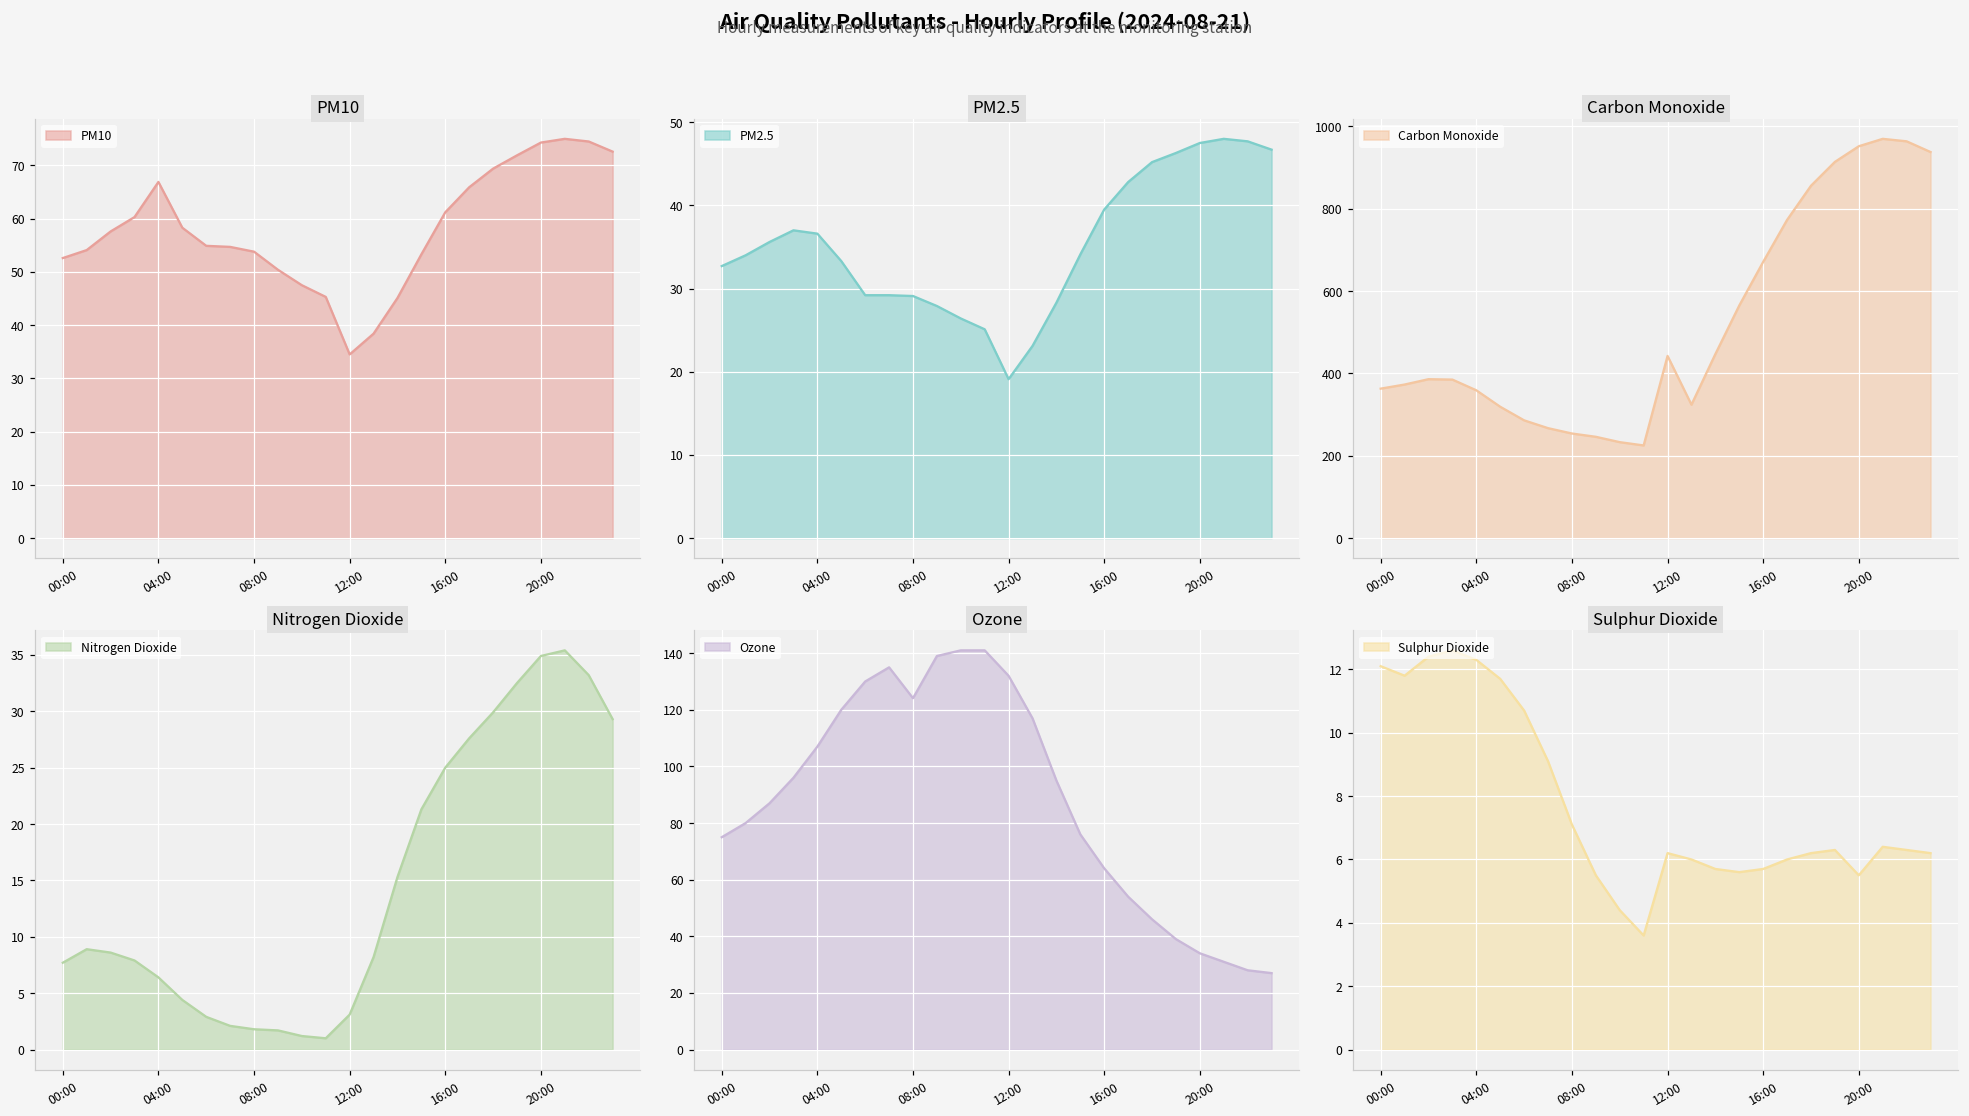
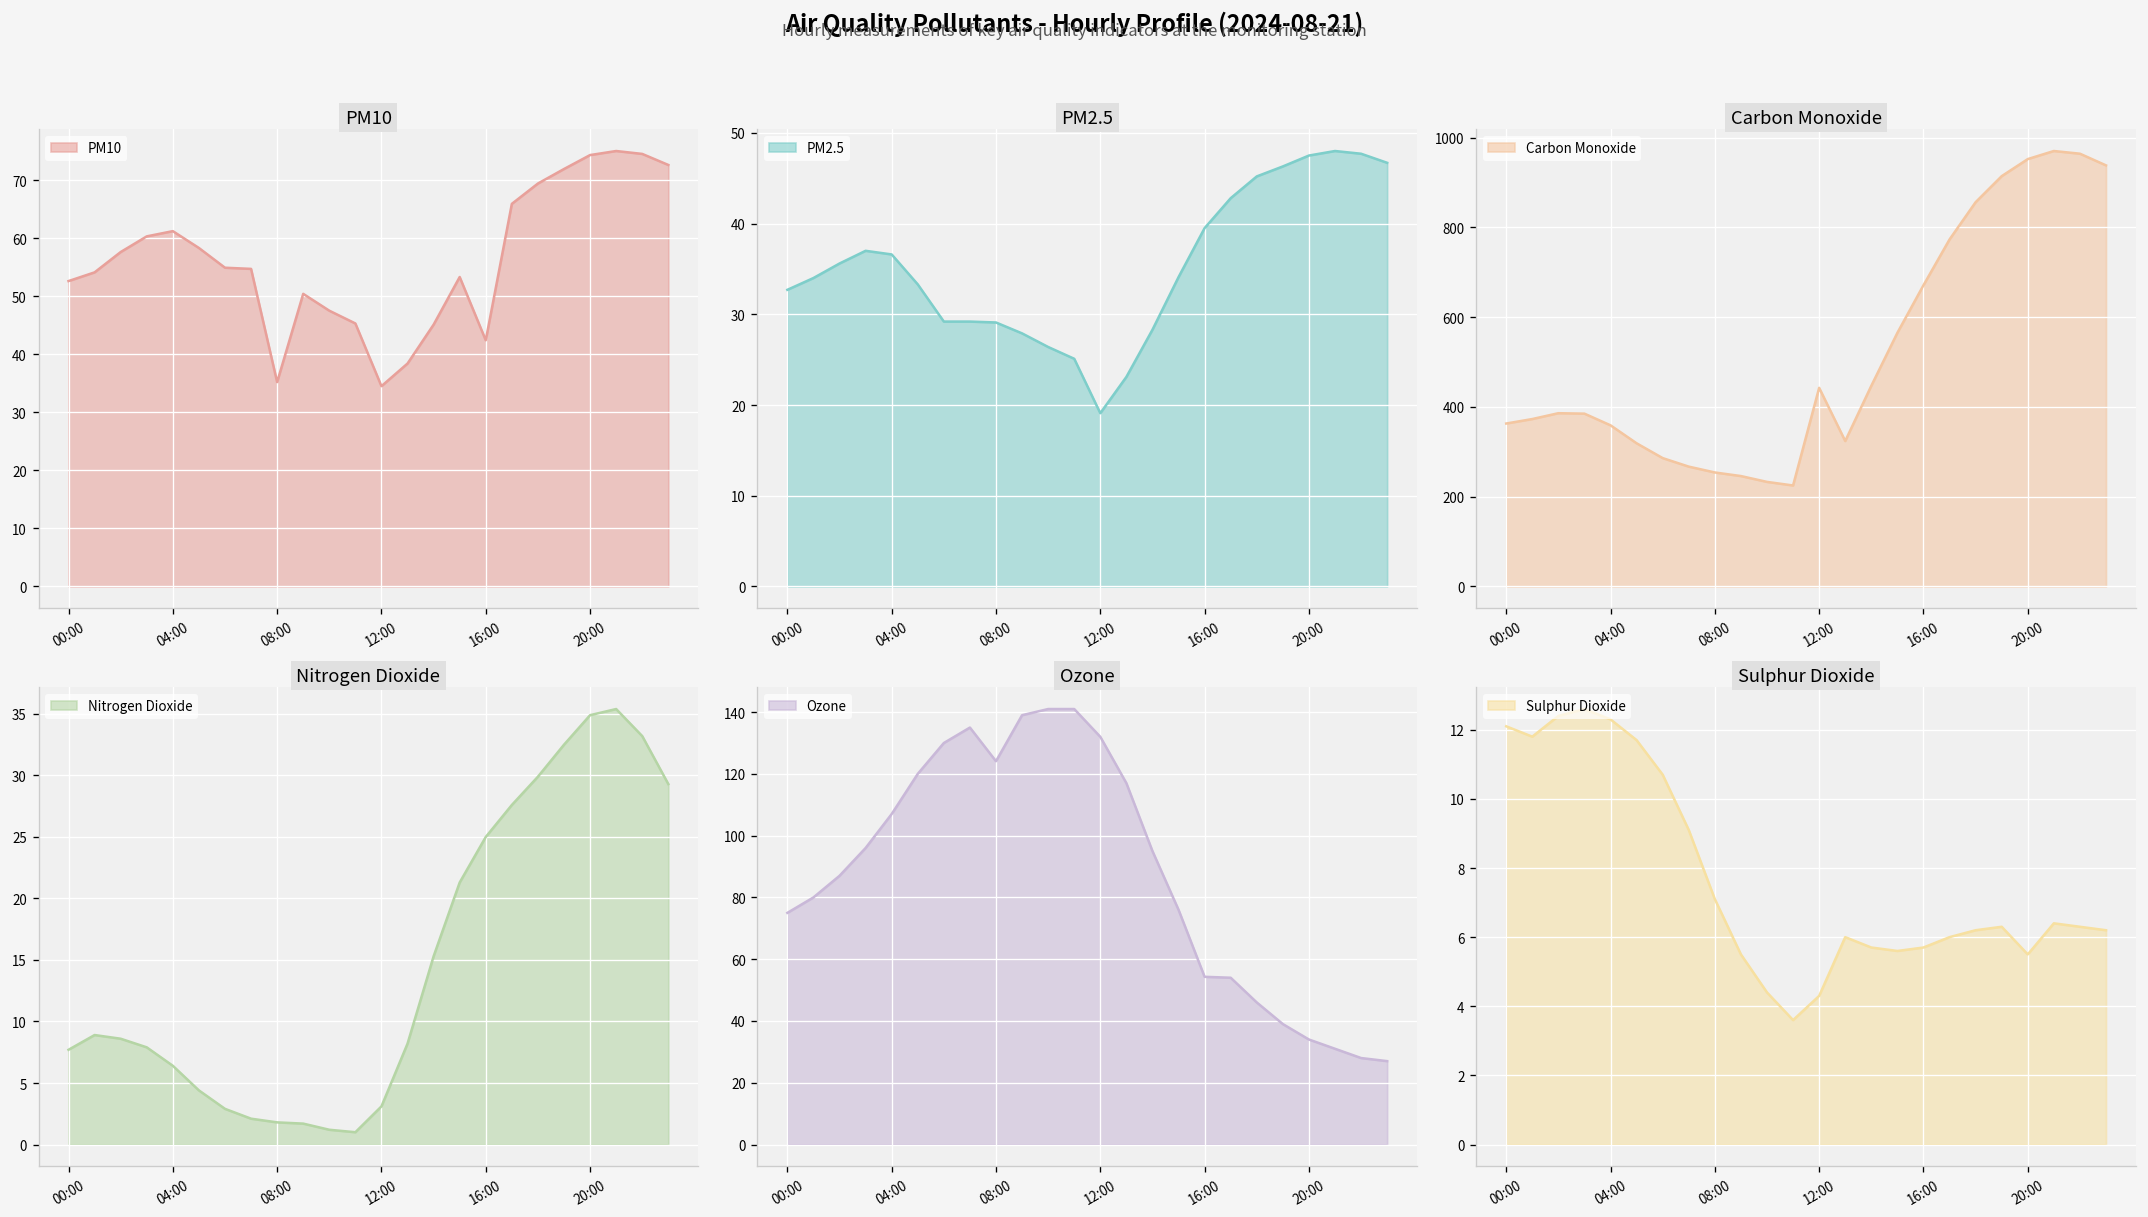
PM10, 04:00: 67 -> 61
PM10, 08:00: 54 -> 35
PM10, 16:00: 61 -> 42
Ozone, 16:00: 64 -> 54
Sulphur Dioxide, 12:00: 6.2 -> 4.3
